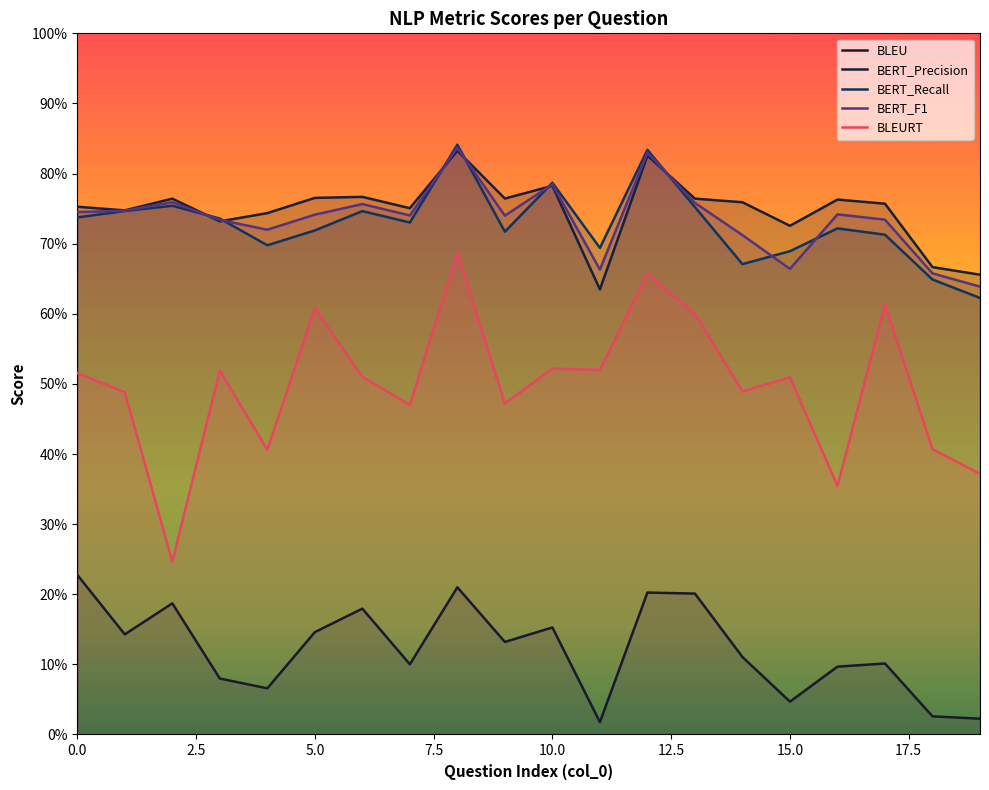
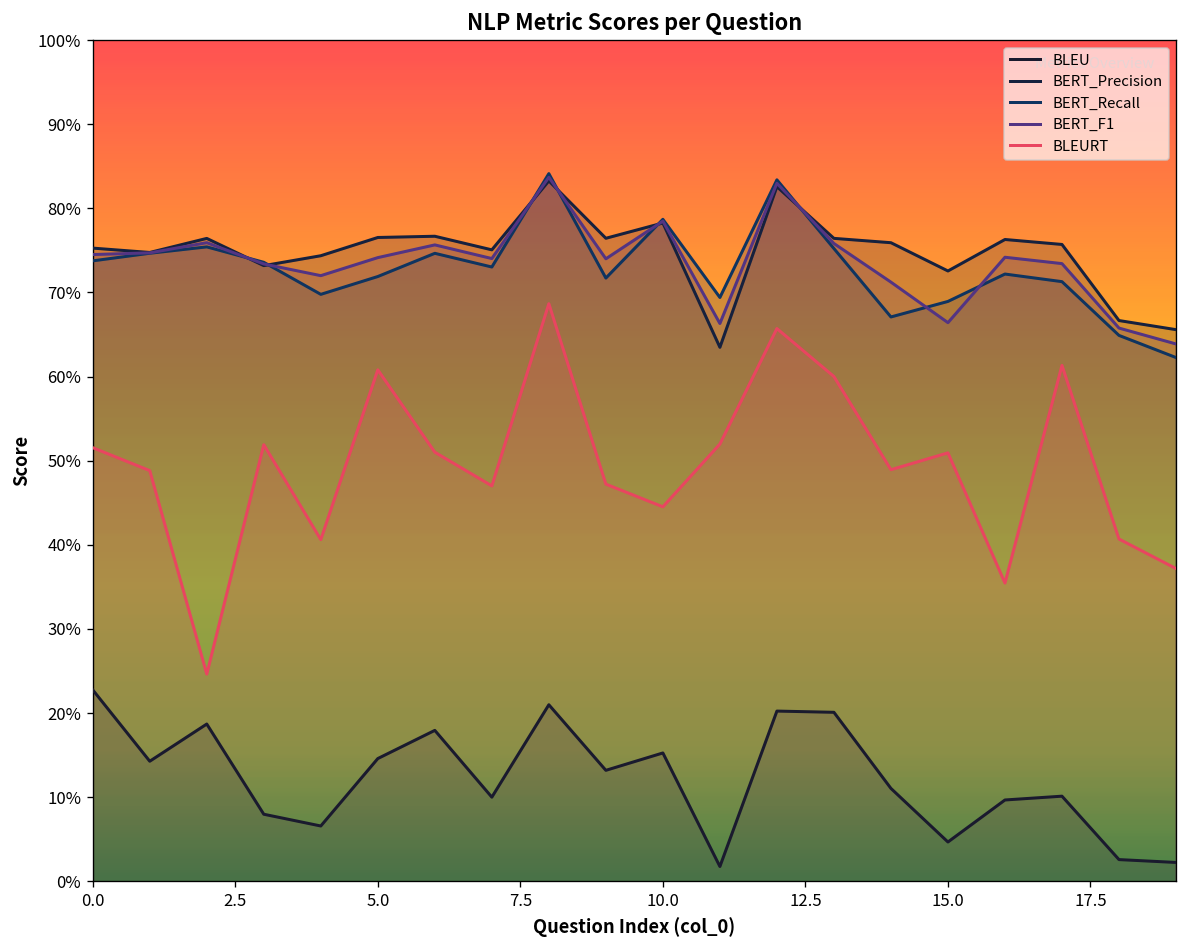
BLEURT, 10.0: 52% -> 45%
